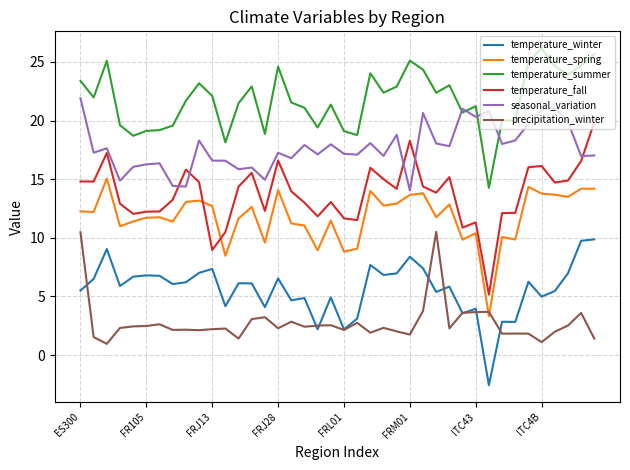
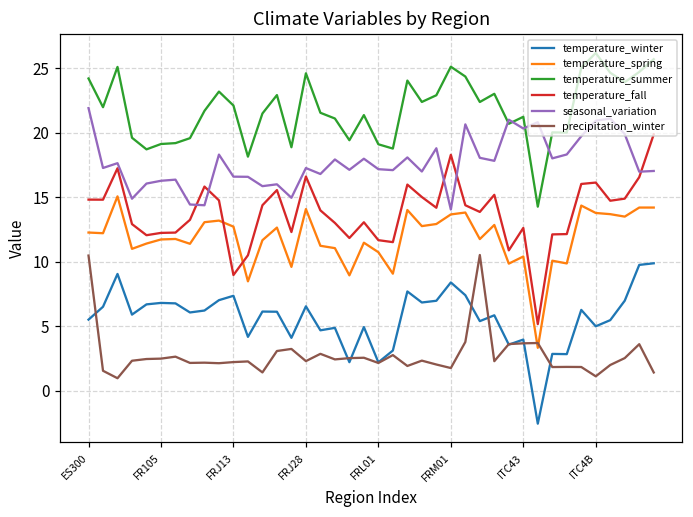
temperature_summer, ES300: 23.4 -> 24.2
temperature_spring, FRL01: 8.8 -> 10.7
temperature_fall, ITC43: 11.3 -> 12.6
